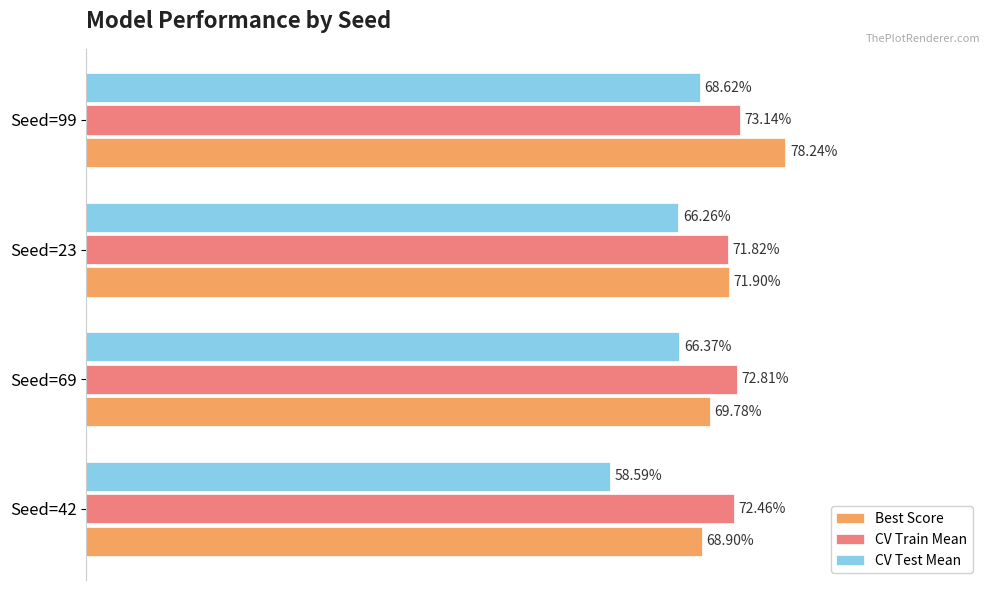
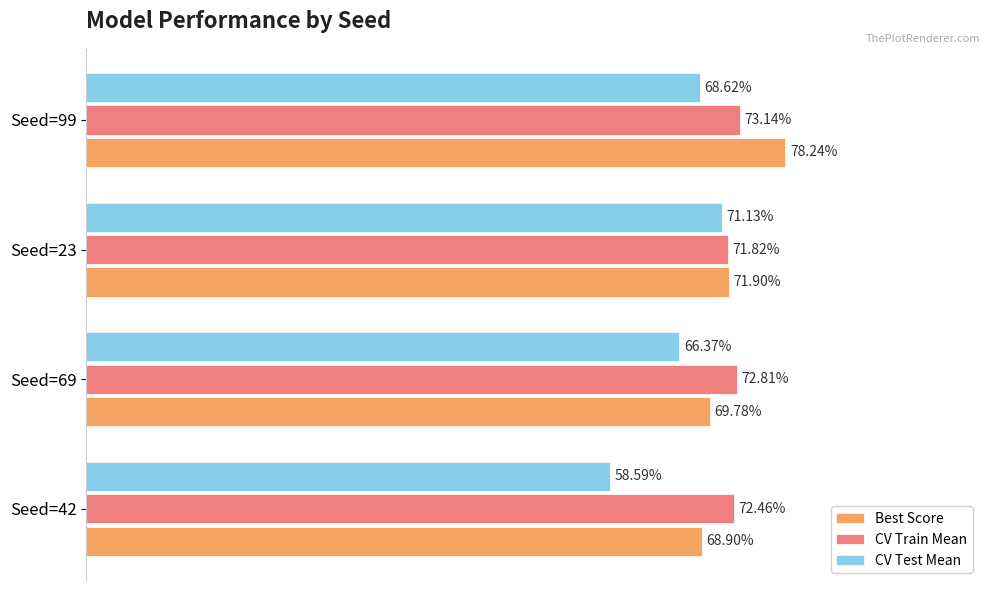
CV Test Mean, Seed=23: 66.26% -> 71.13%
